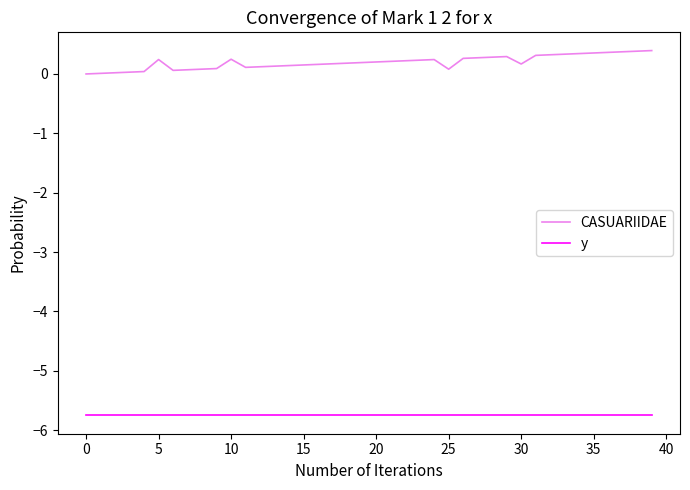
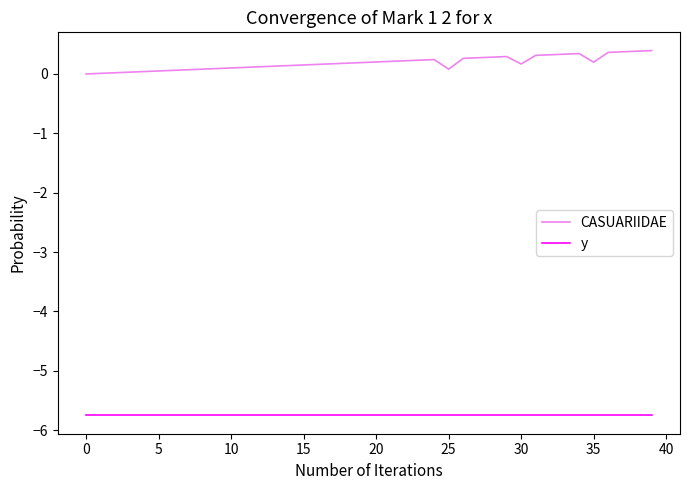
CASUARIIDAE, 5: 0.2 -> 0.1
CASUARIIDAE, 10: 0.2 -> 0.1
CASUARIIDAE, 35: 0.4 -> 0.2
